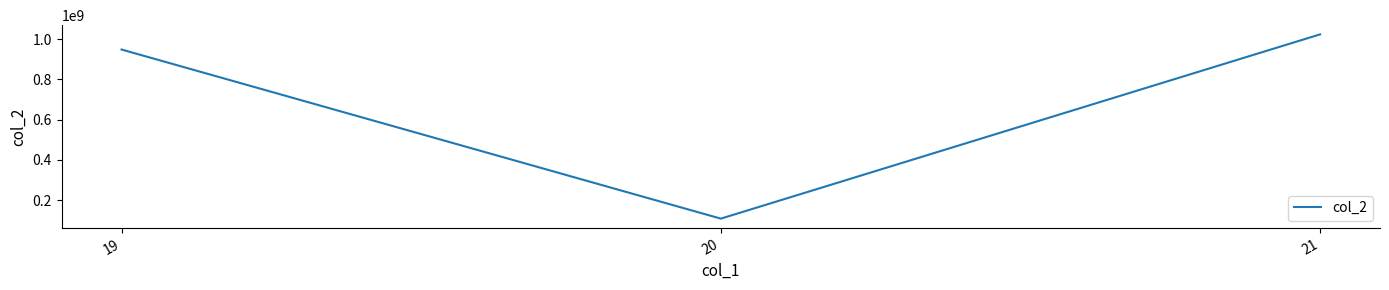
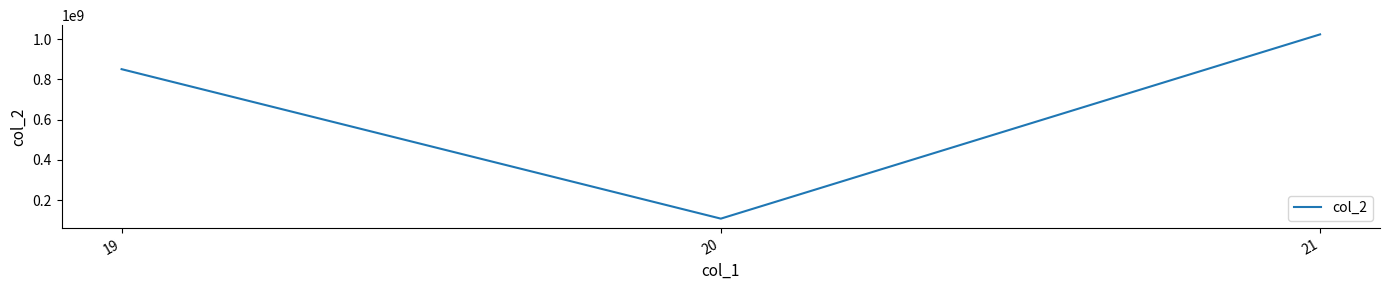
19: 950000000 -> 850000000
